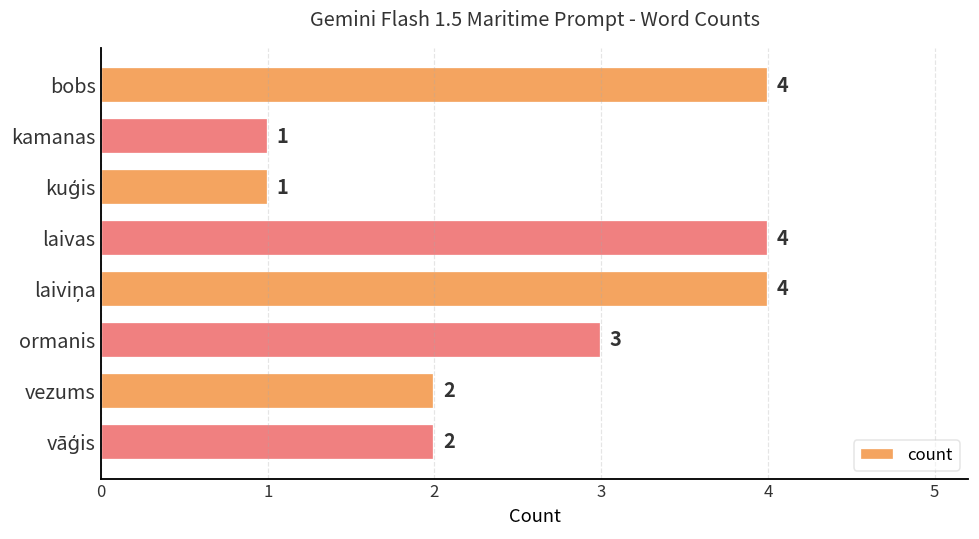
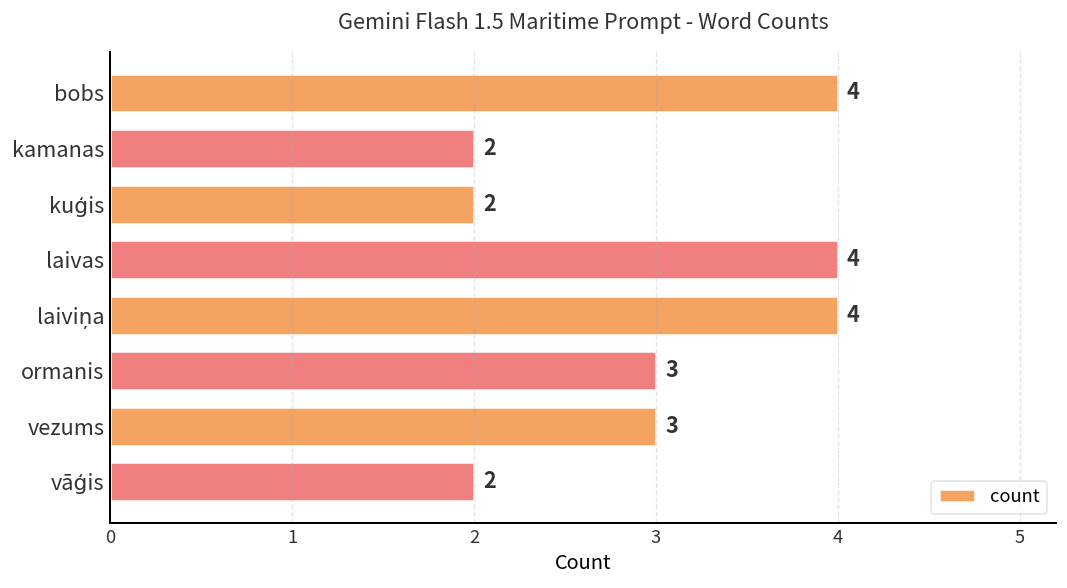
kamanas: 1 -> 2
kuģis: 1 -> 2
vezums: 2 -> 3
